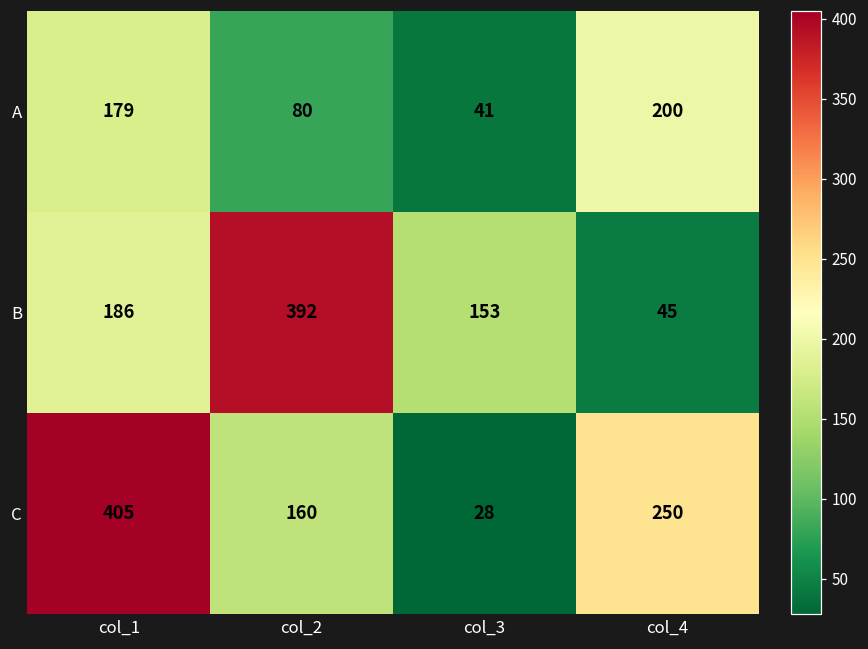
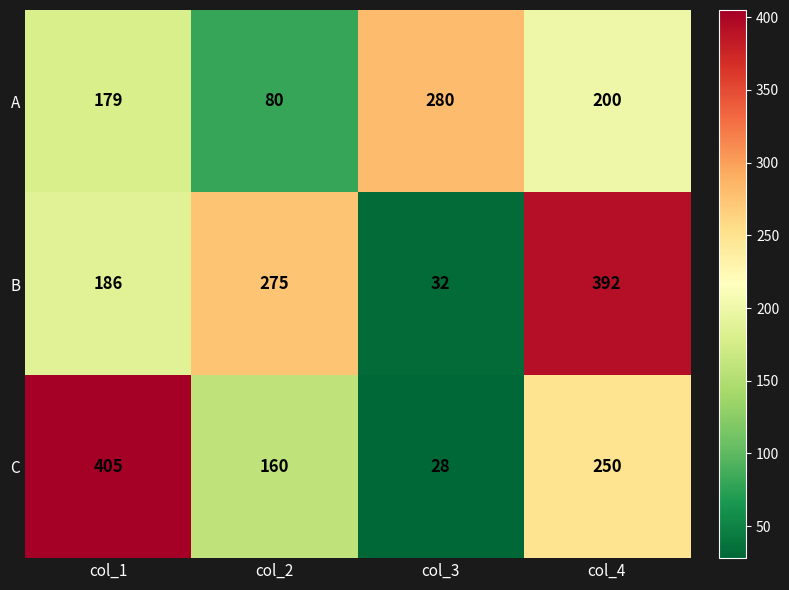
A, col_3: 41 -> 280
B, col_2: 392 -> 275
B, col_3: 153 -> 32
B, col_4: 45 -> 392
